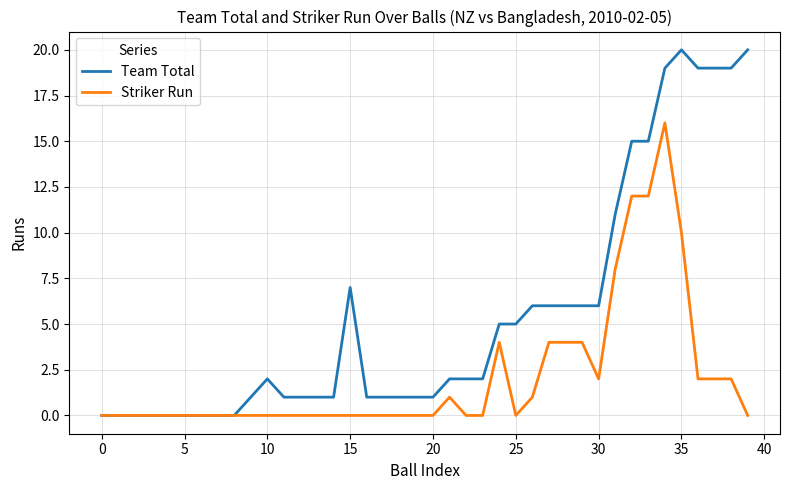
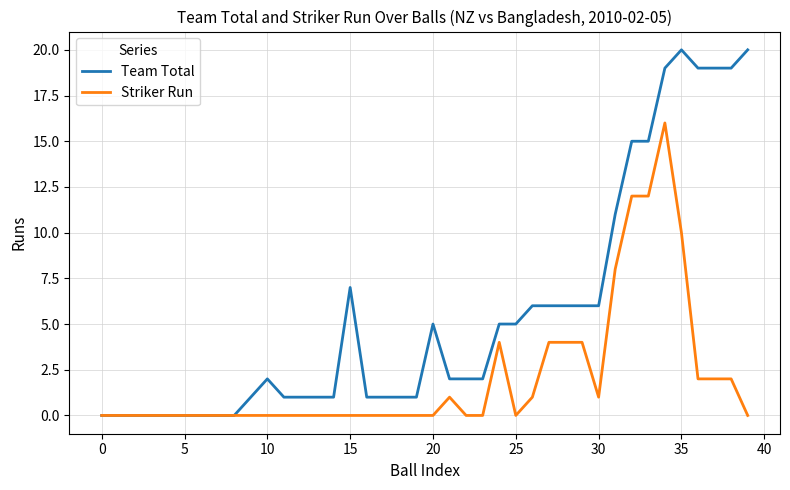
Team Total, 20: 1 -> 5
Striker Run, 30: 2 -> 1
